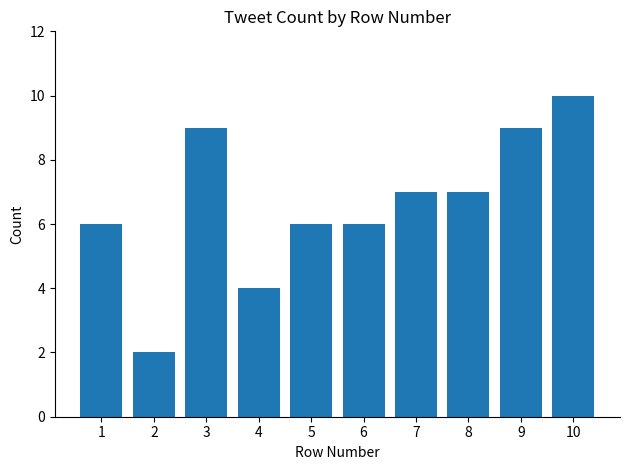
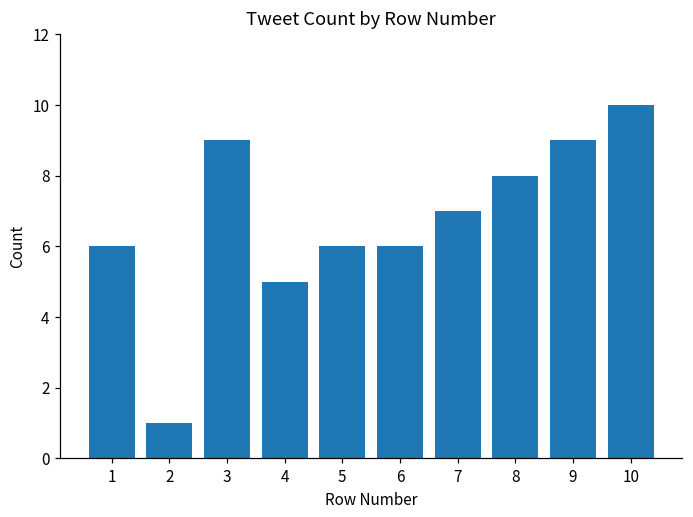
2: 2 -> 1
4: 4 -> 5
8: 7 -> 8
